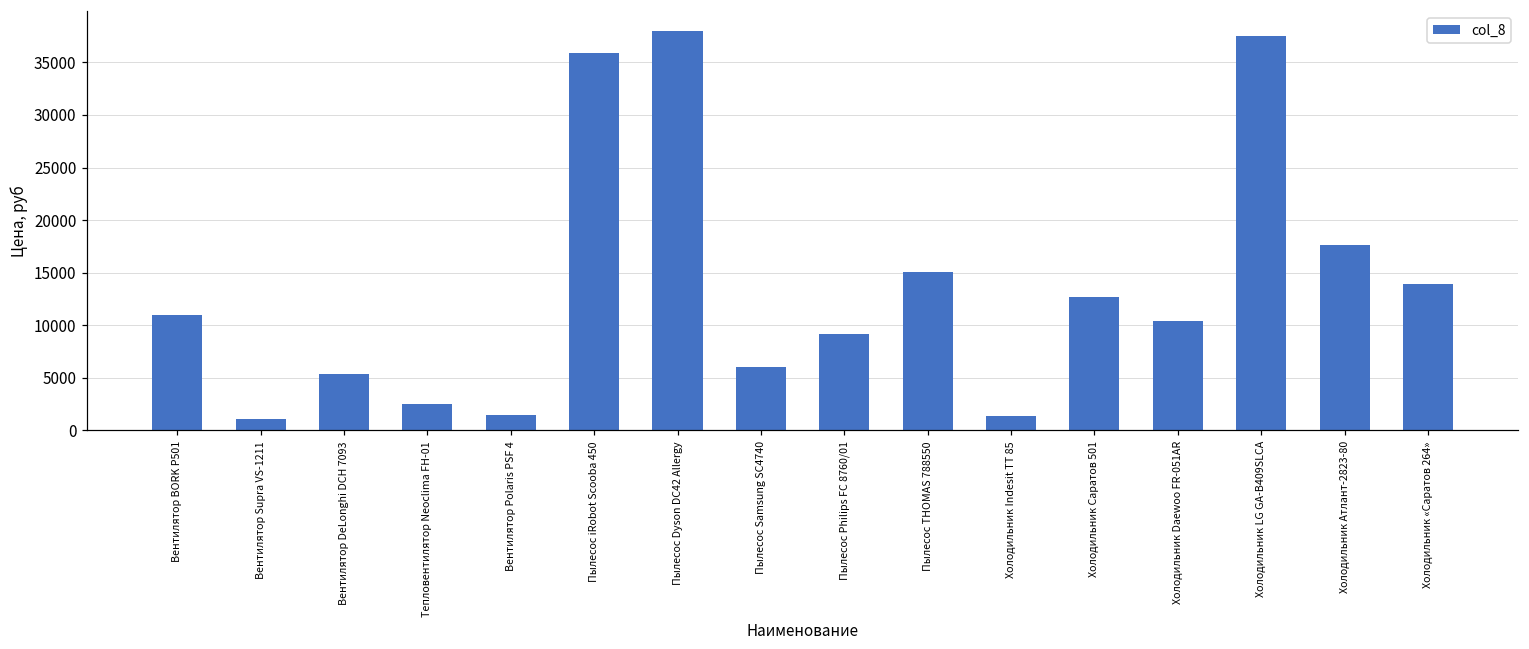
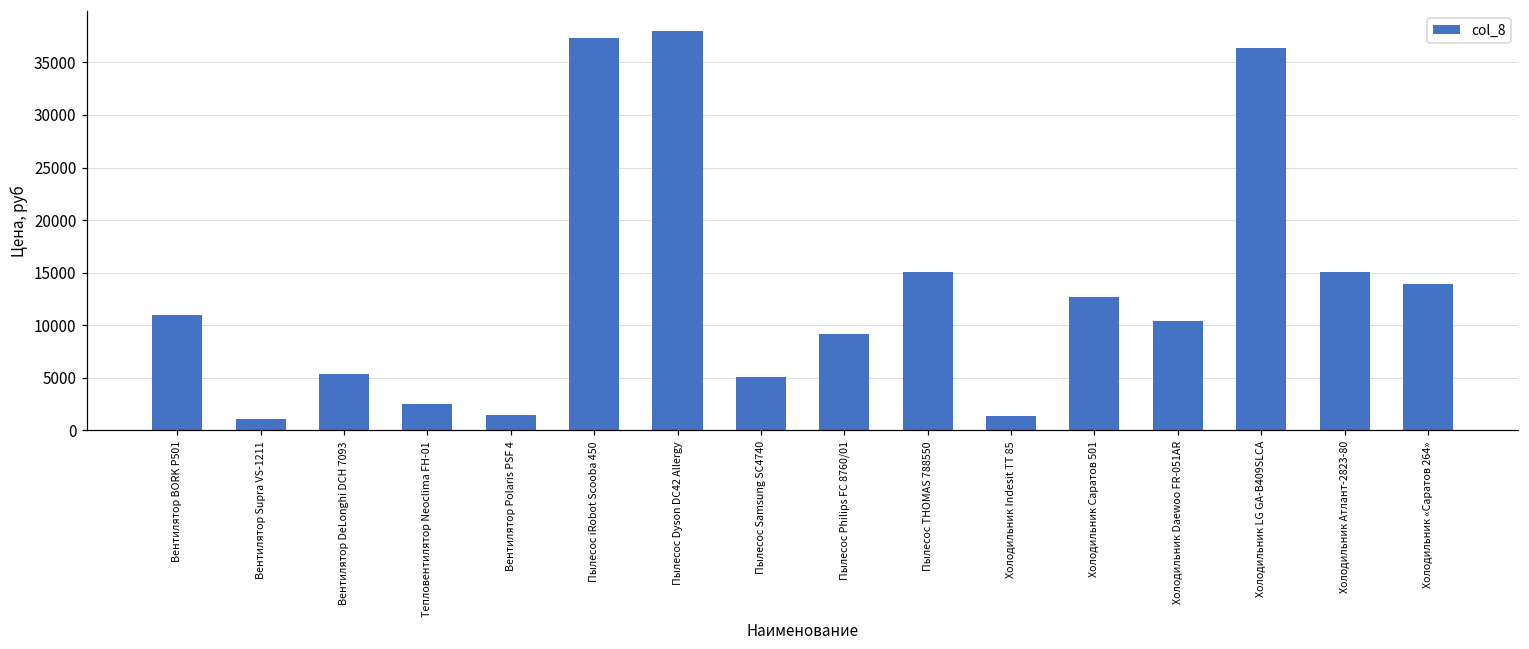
Пылесос iRobot Scooba 450: 36000 -> 37000
Пылесос Samsung SC4740: 6000 -> 5000
Холодильник LG GA-B409SLCA: 38000 -> 36000
Холодильник Атлант-2823-80: 18000 -> 15000
